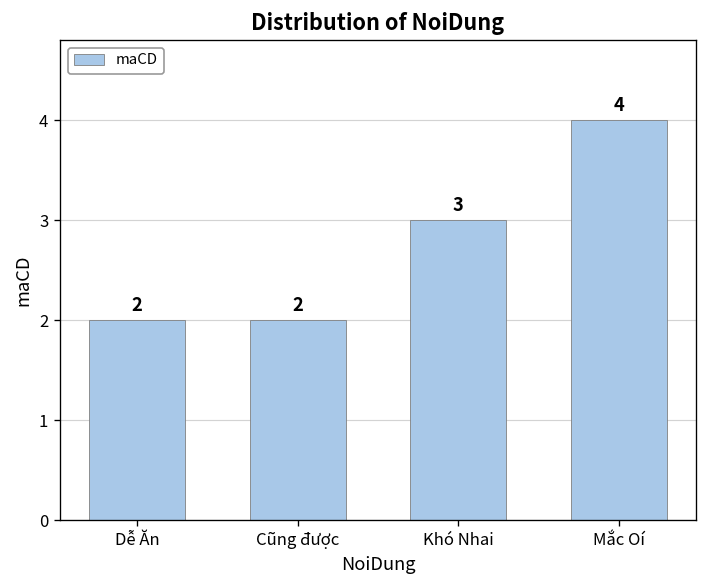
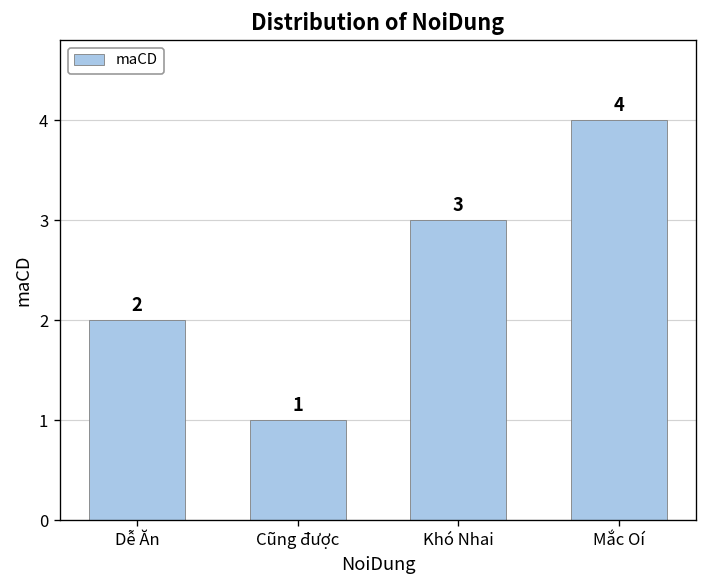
Cũng được: 2 -> 1
